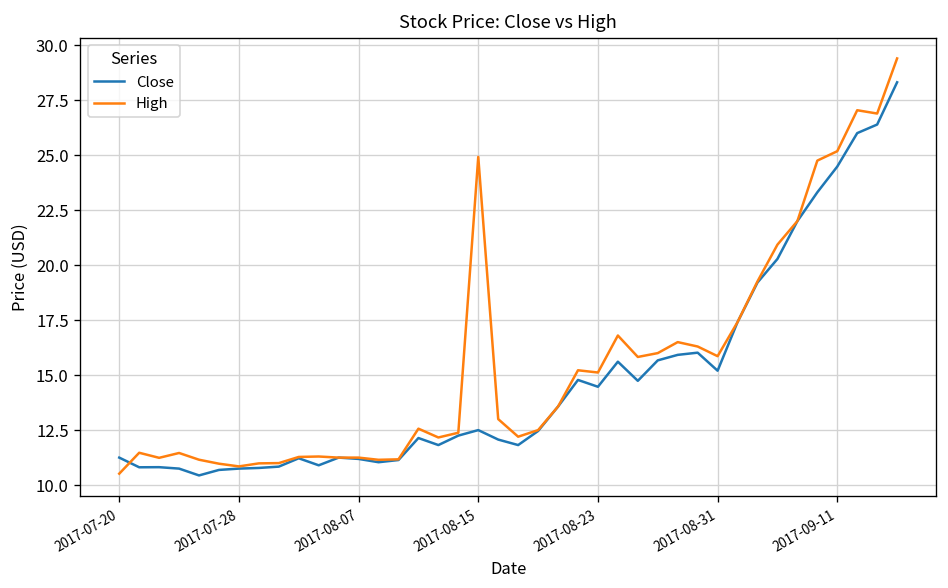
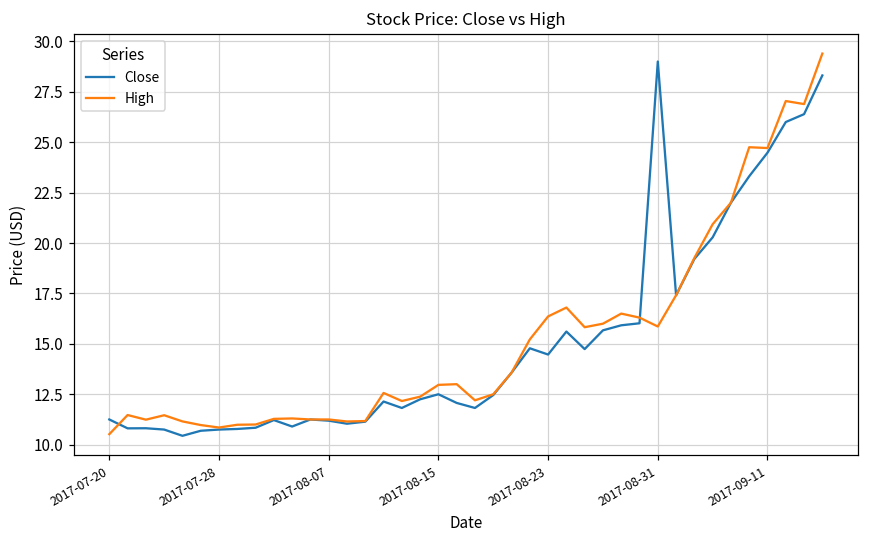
High, 2017-08-15: 24.9 -> 13.0
High, 2017-08-23: 15.1 -> 16.4
Close, 2017-08-31: 15.2 -> 29.0
High, 2017-09-11: 25.2 -> 24.7
